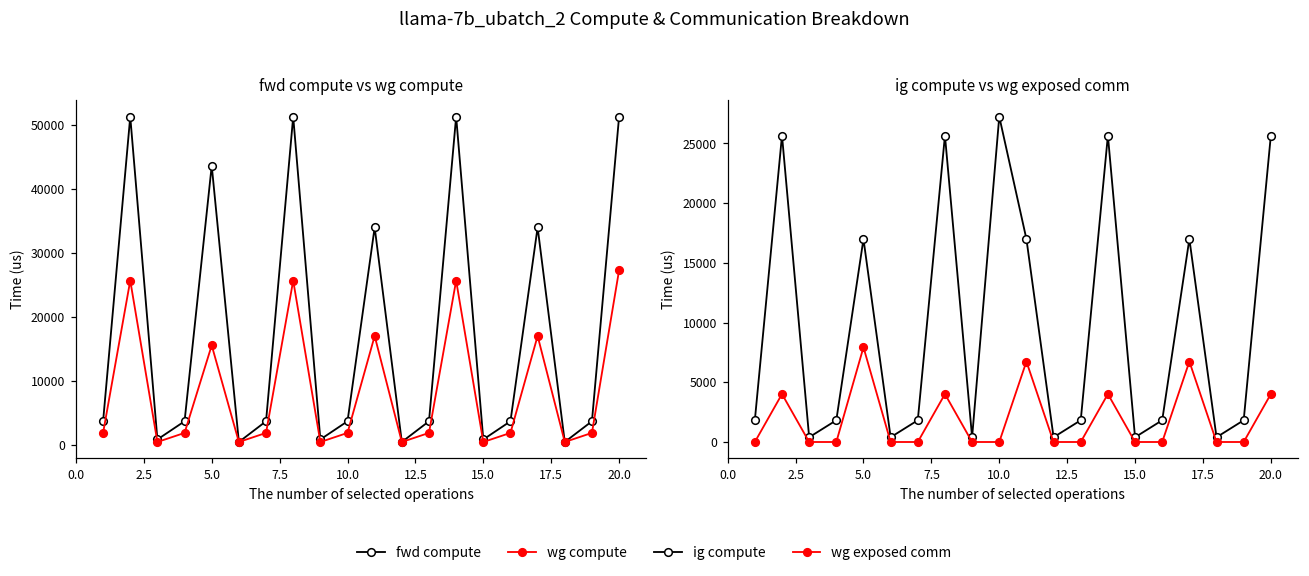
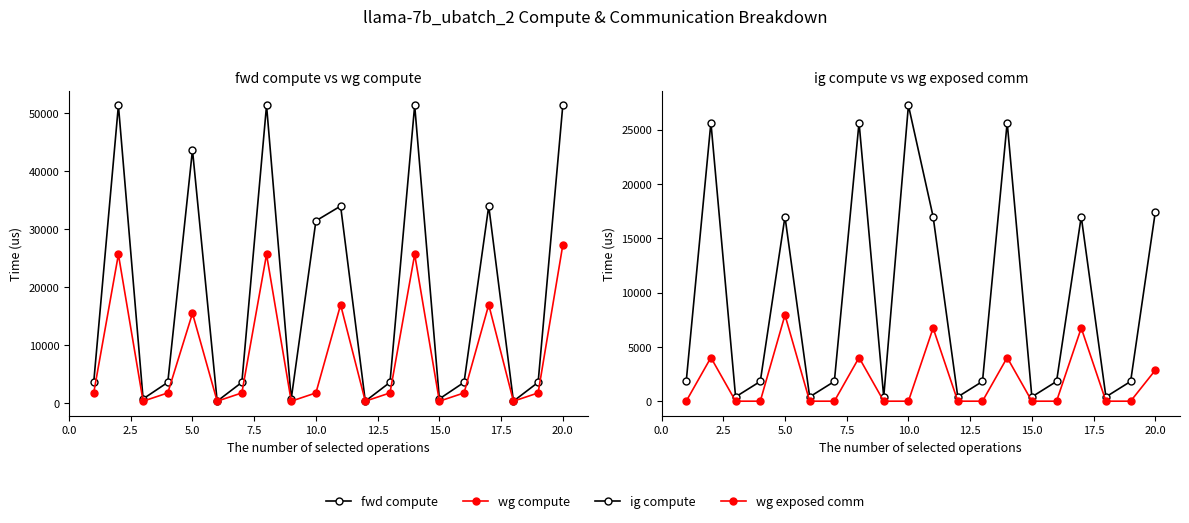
fwd compute vs wg compute, fwd compute, 10.0: 4000 -> 31000
ig compute vs wg exposed comm, ig compute, 20.0: 25700 -> 17400
ig compute vs wg exposed comm, wg exposed comm, 20.0: 4000 -> 2900
